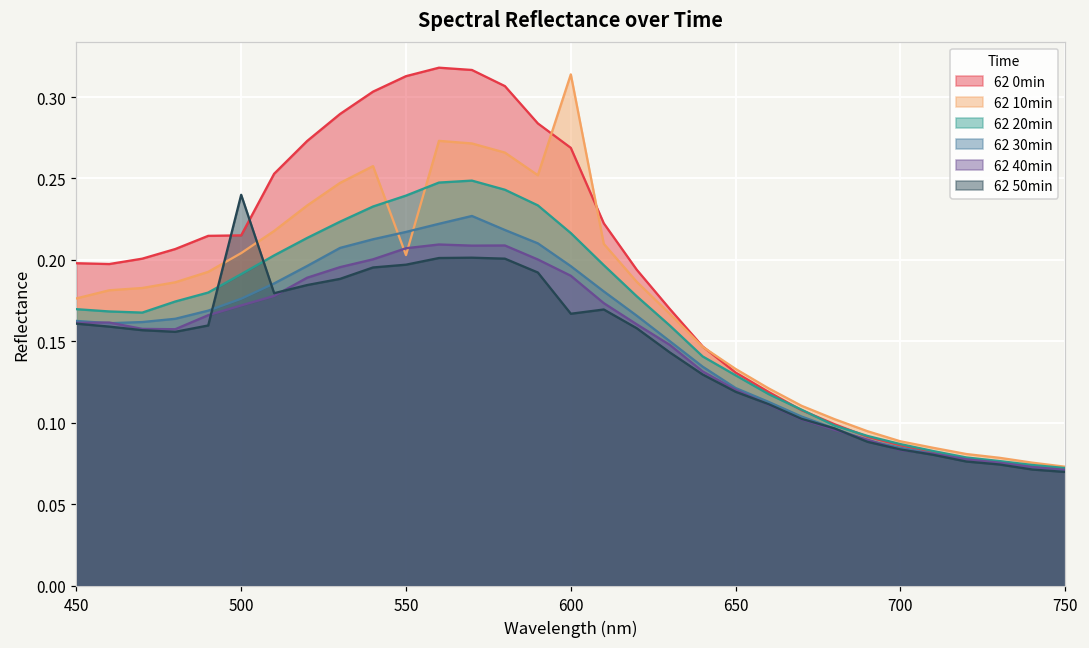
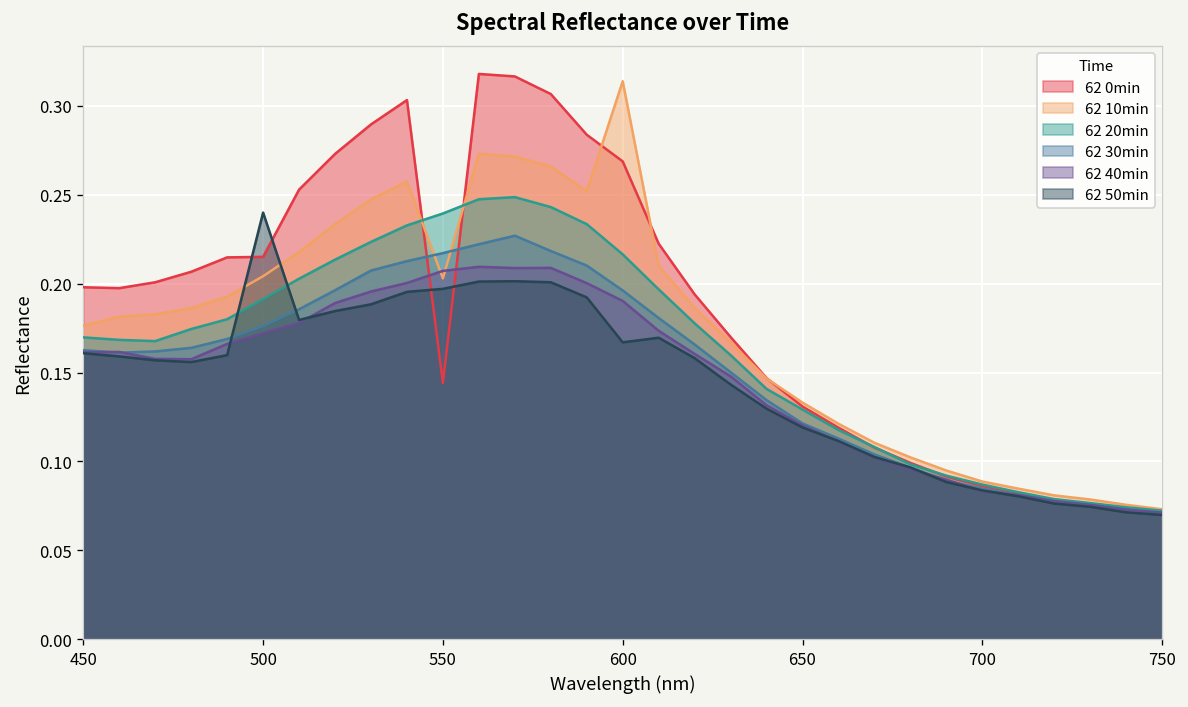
62 0min, 550: 0.313 -> 0.144
